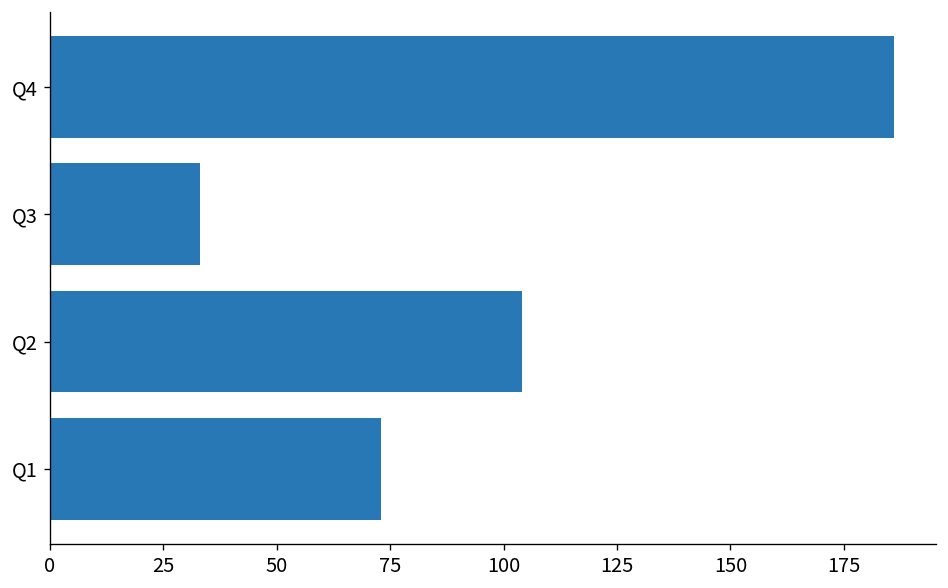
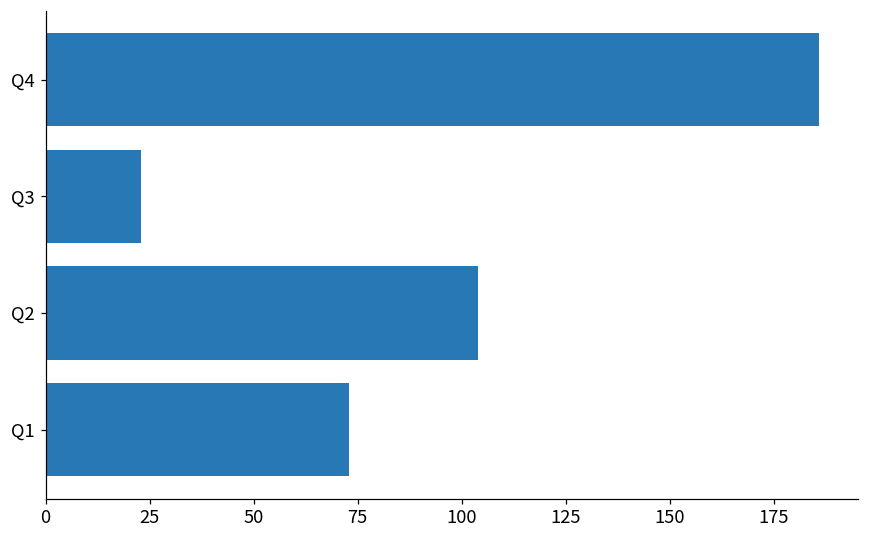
Q3: 33 -> 23
